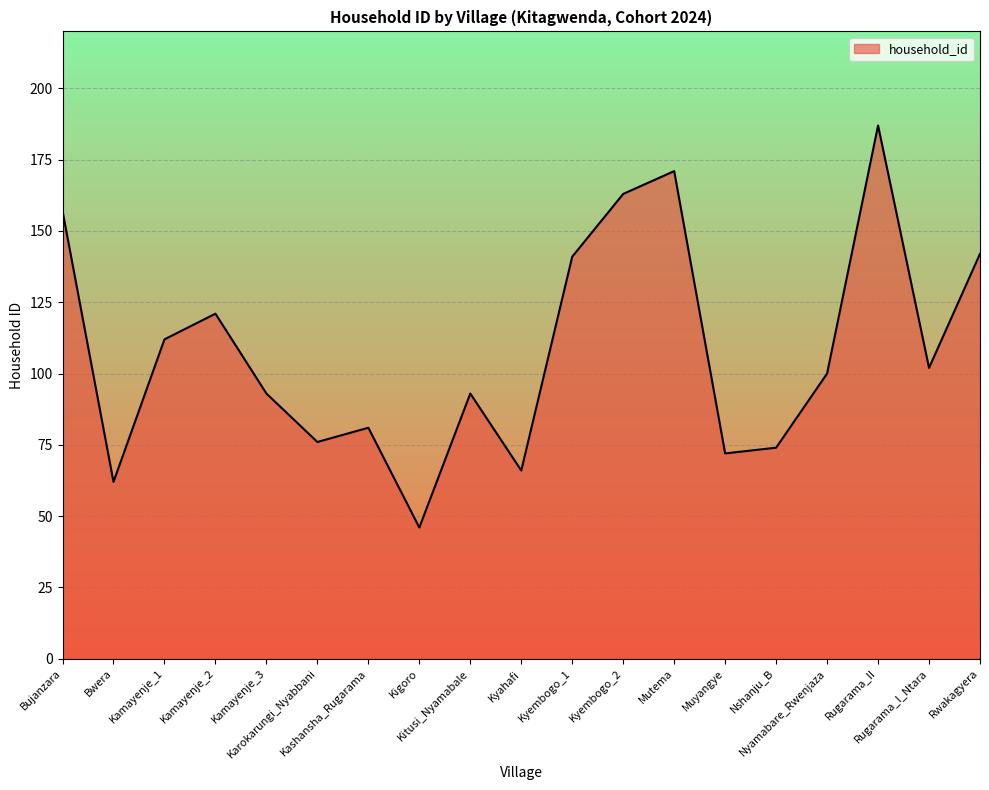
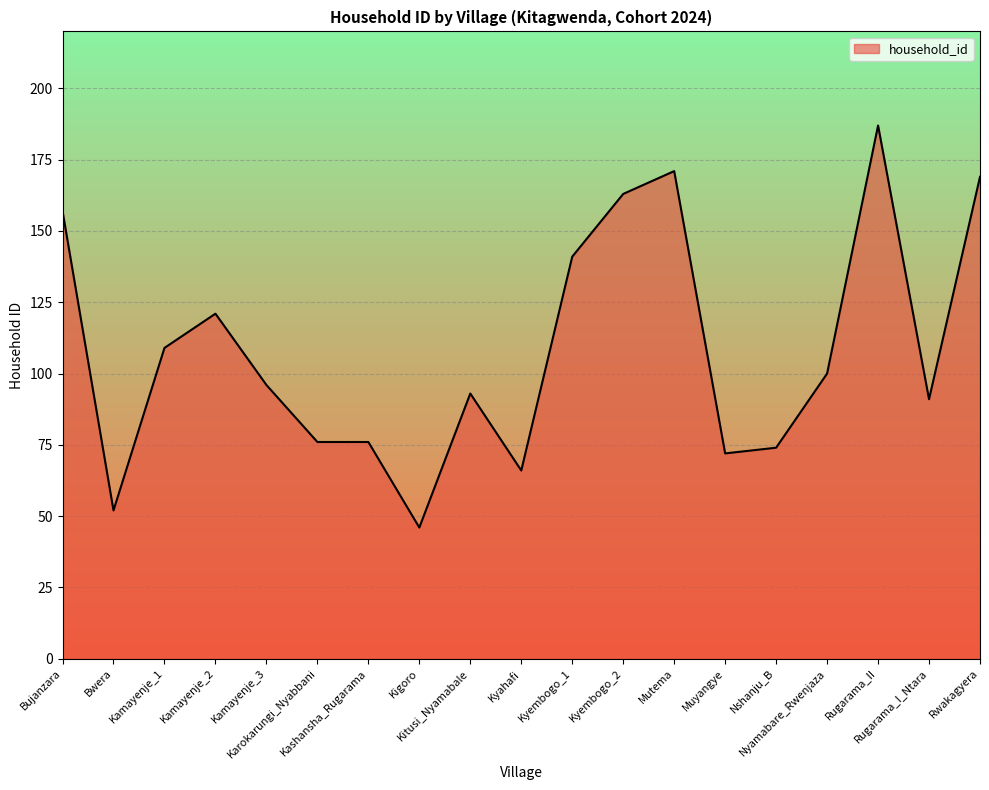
Bwera: 62 -> 52
Kamayenje_1: 112 -> 109
Kamayenje_3: 93 -> 96
Kashansha_Rugarama: 81 -> 76
Rugarama_I_Ntara: 102 -> 91
Rwakagyera: 142 -> 169
